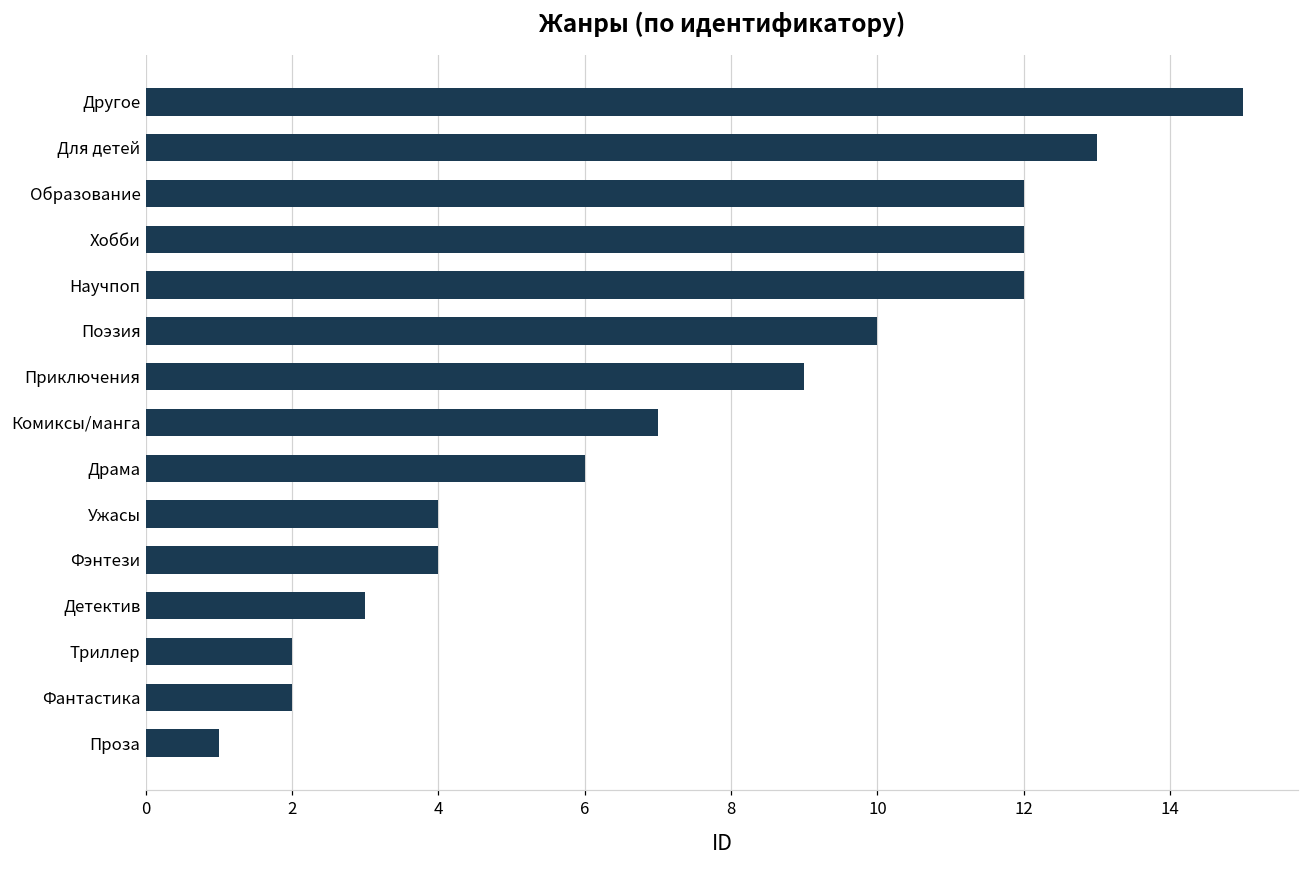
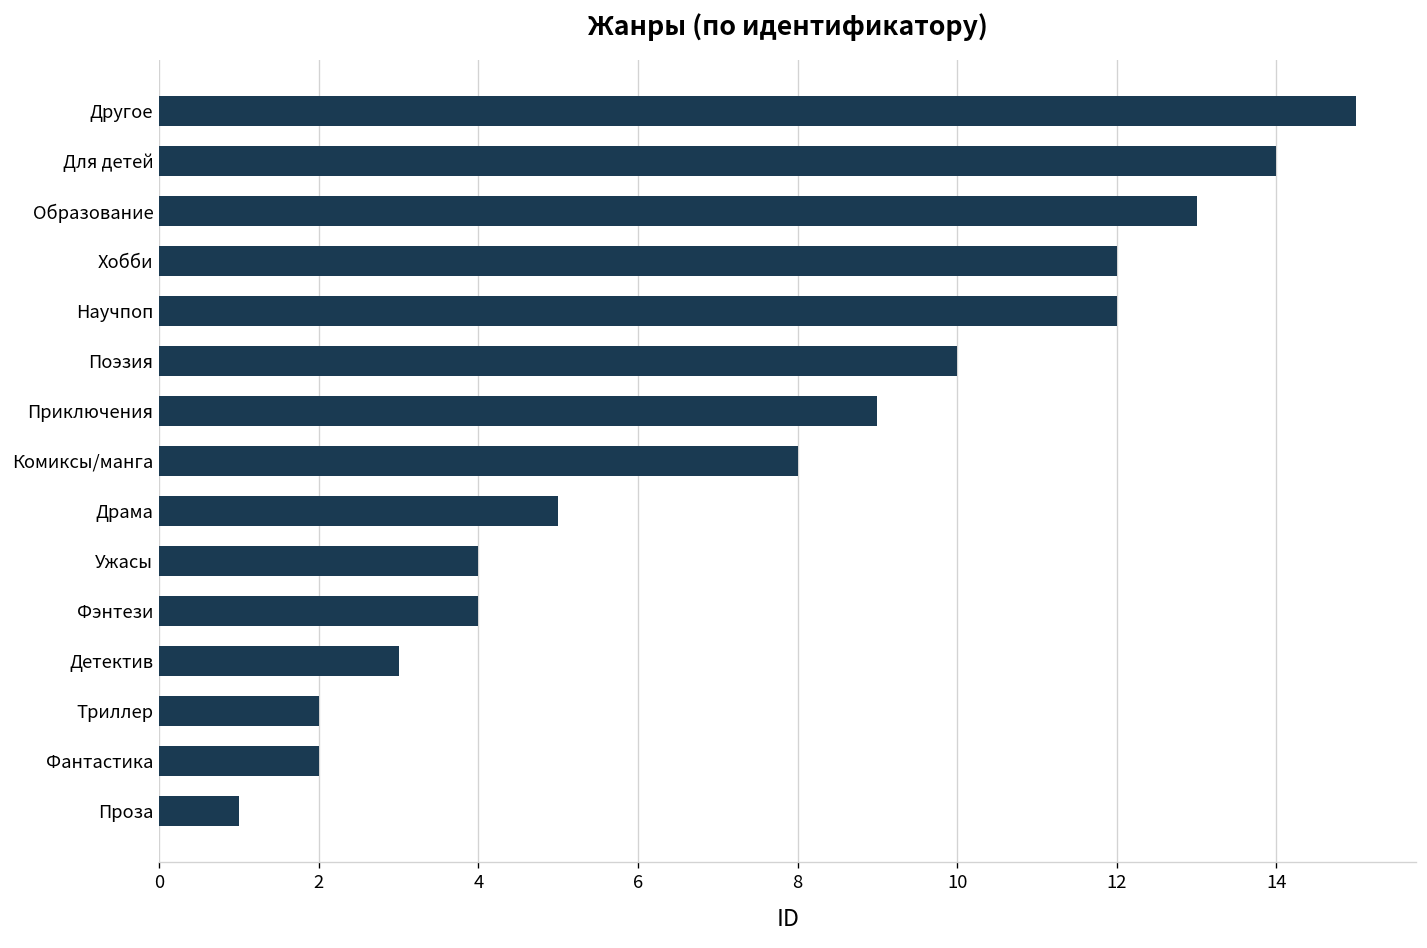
Для детей: 13 -> 14
Образование: 12 -> 13
Комиксы/манга: 7 -> 8
Драма: 6 -> 5
